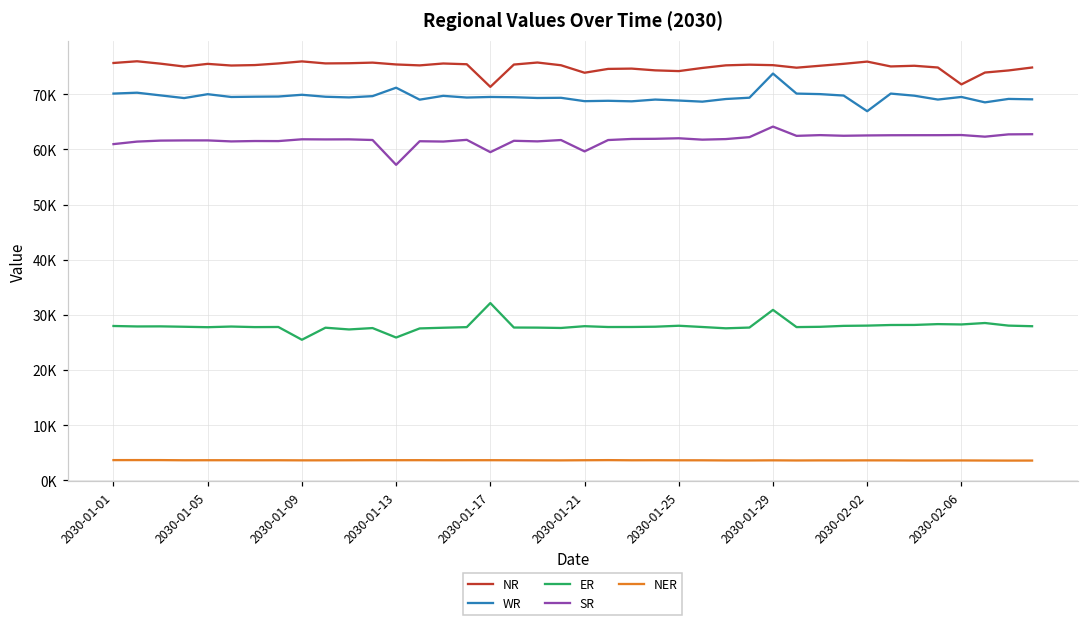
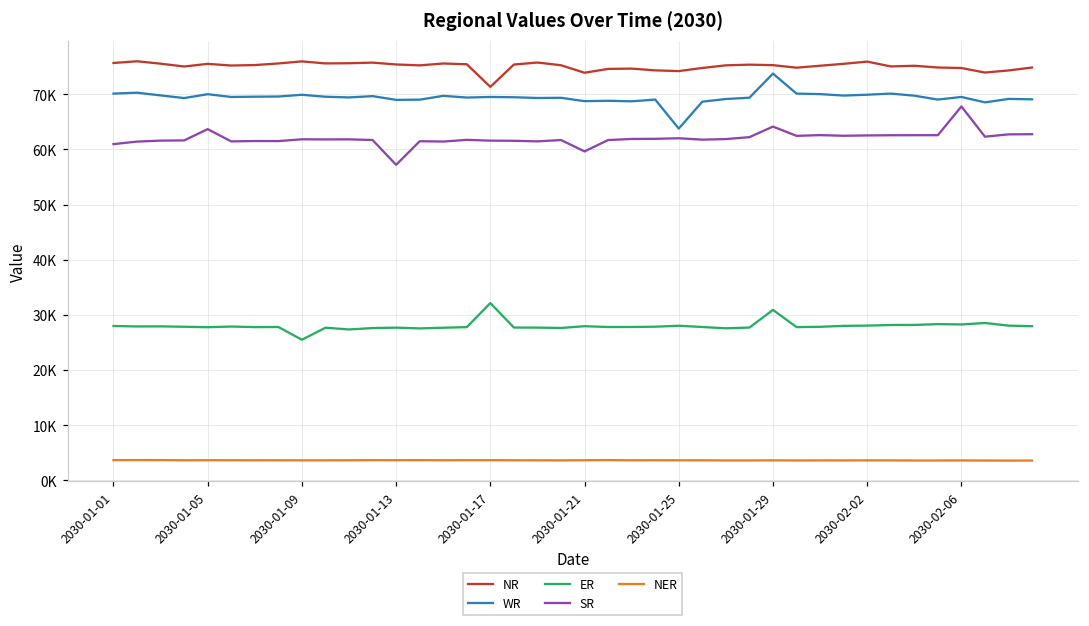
SR, 2030-01-05: 62000 -> 64000
WR, 2030-01-13: 71000 -> 69000
ER, 2030-01-13: 26000 -> 28000
SR, 2030-01-17: 60000 -> 62000
WR, 2030-01-25: 69000 -> 64000
WR, 2030-02-02: 67000 -> 70000
NR, 2030-02-06: 72000 -> 75000
SR, 2030-02-06: 63000 -> 68000
